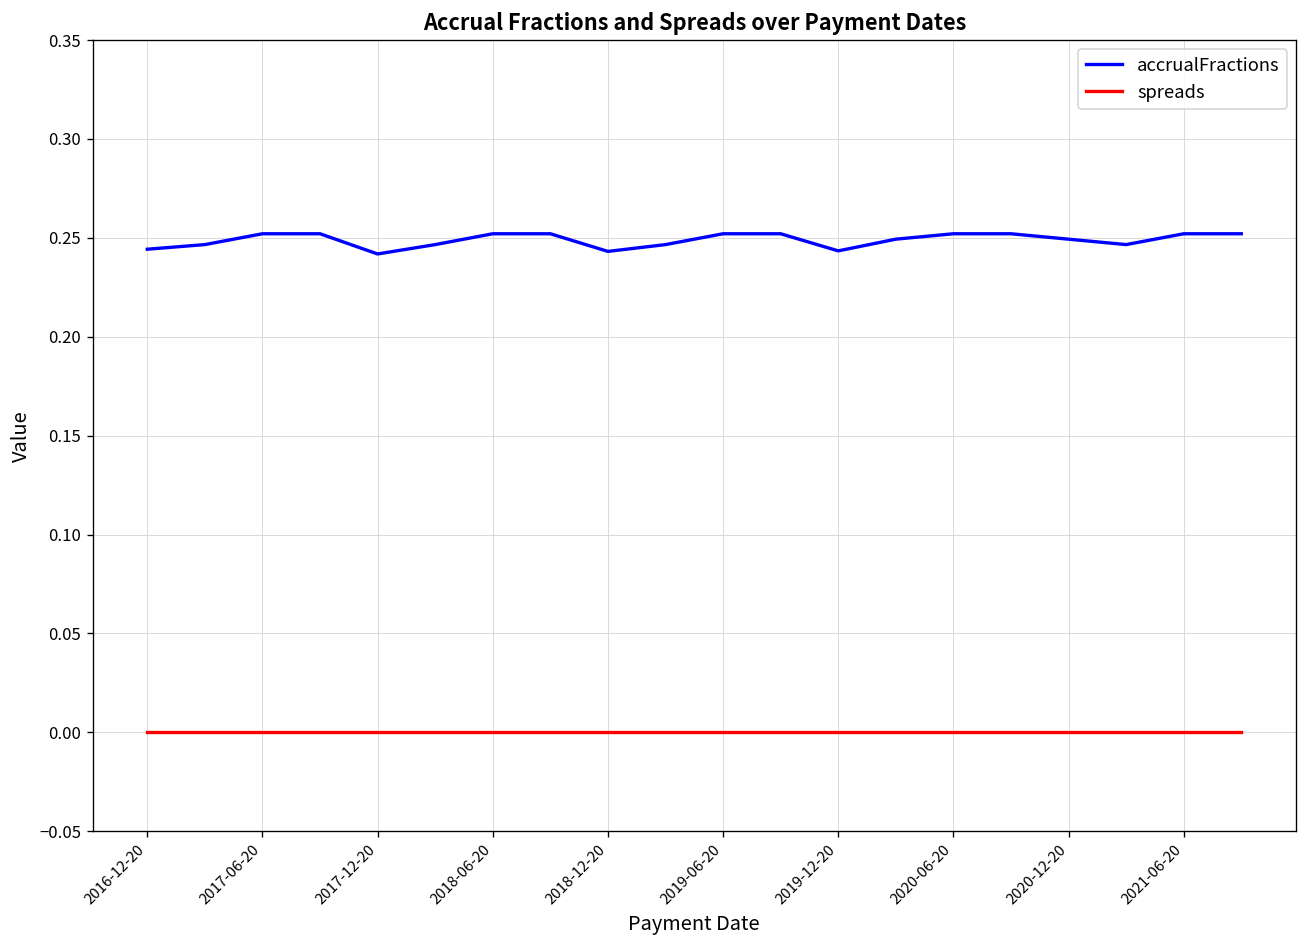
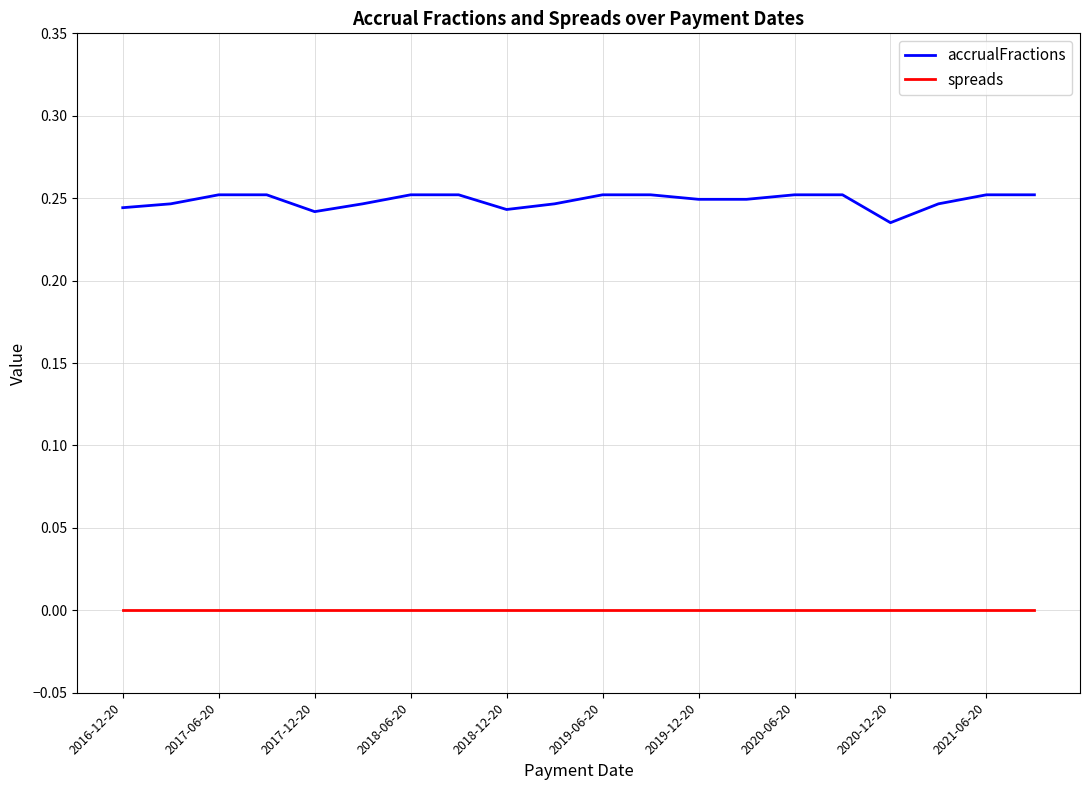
accrualFractions, 2019-12-20: 0.243 -> 0.249
accrualFractions, 2020-12-20: 0.249 -> 0.235
